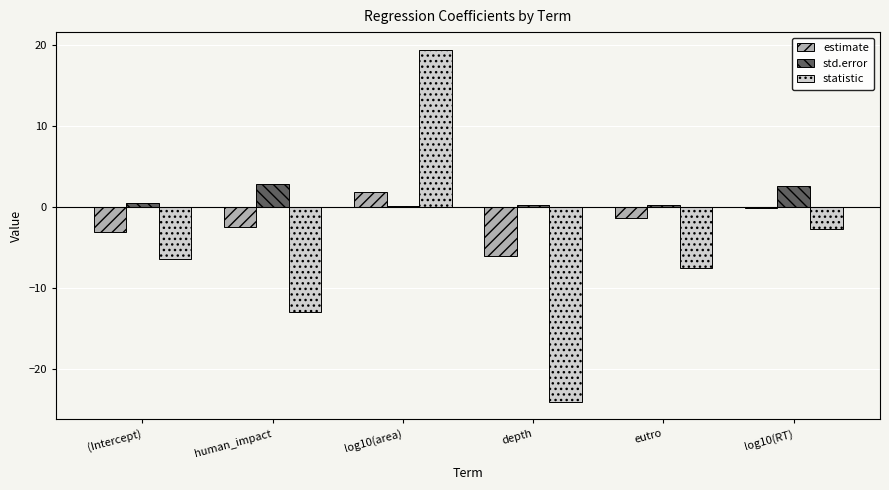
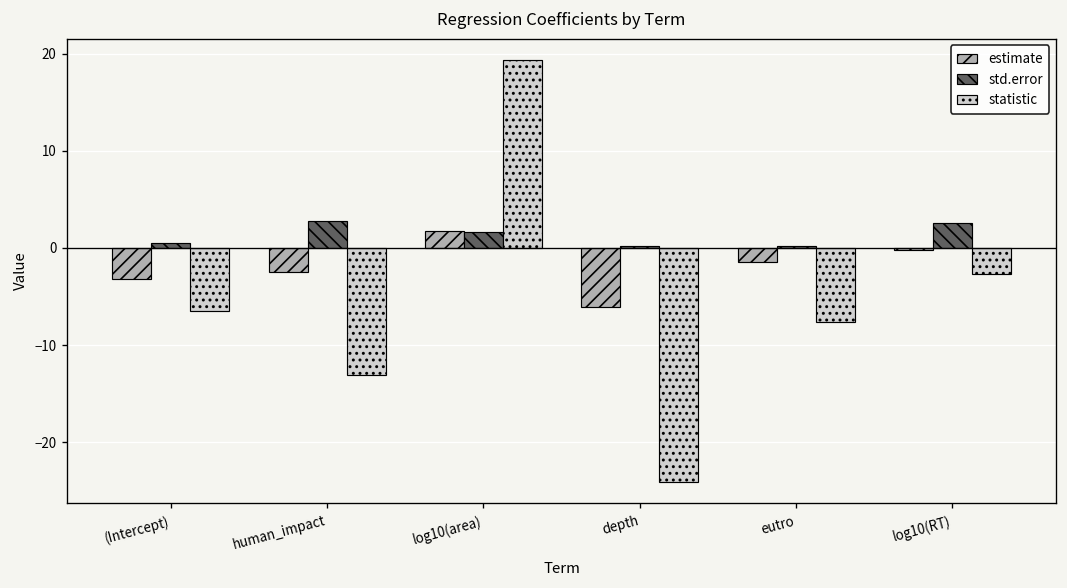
std.error, log10(area): 0 -> 2
